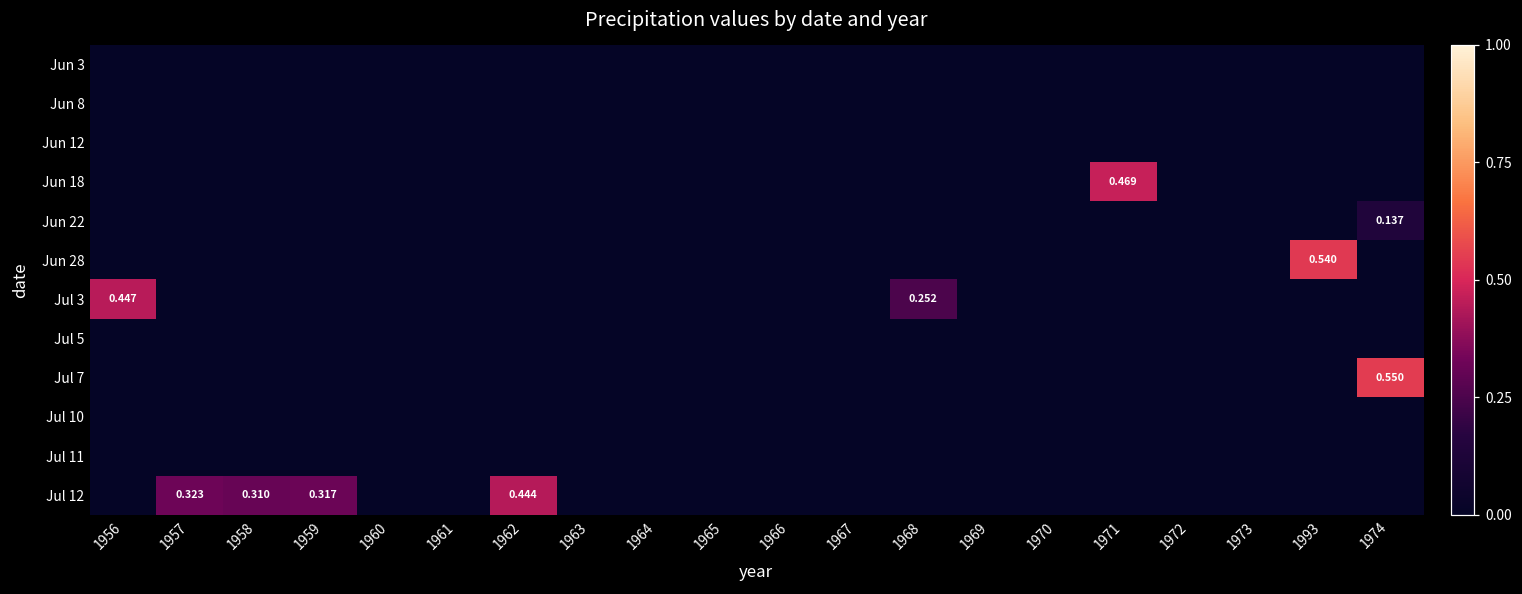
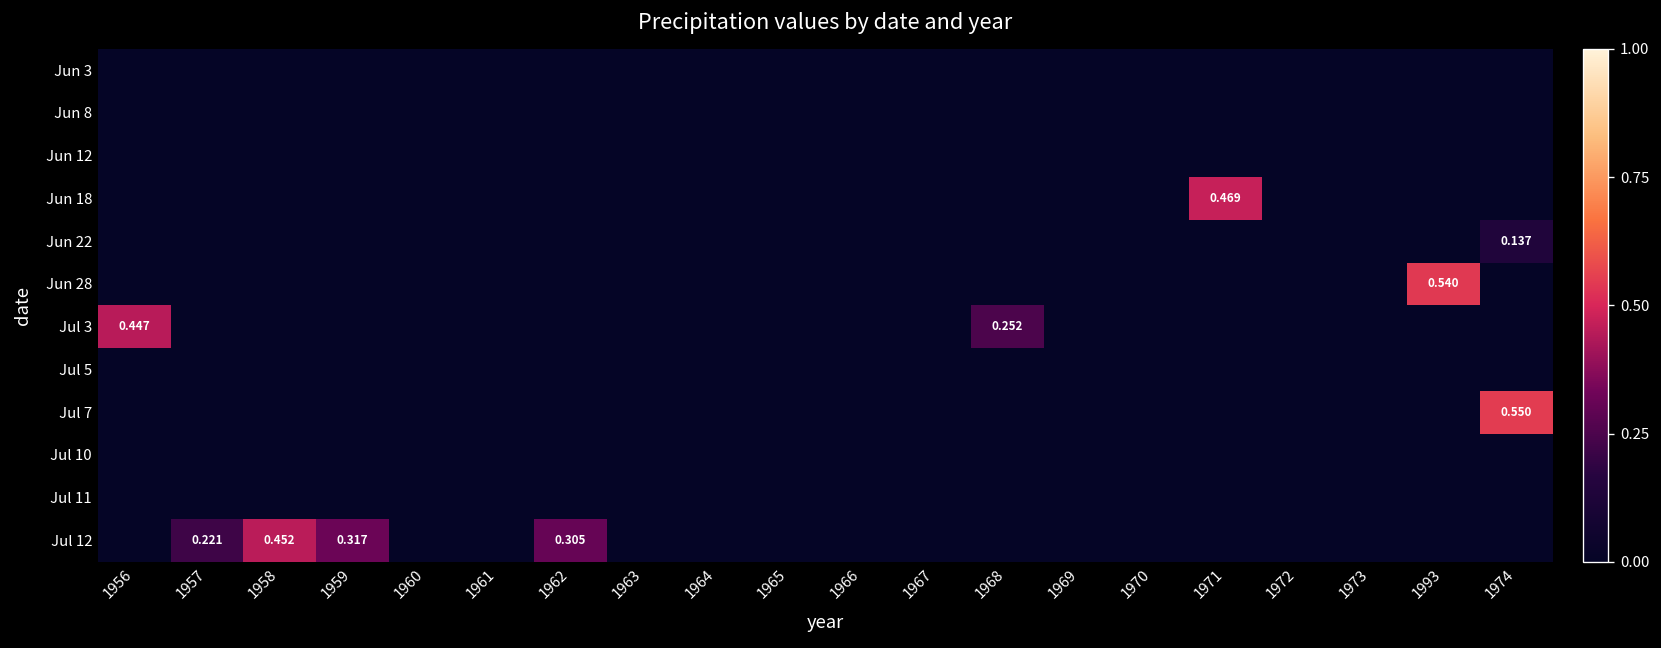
Jul 12, 1957: 0.323 -> 0.221
Jul 12, 1958: 0.310 -> 0.452
Jul 12, 1962: 0.444 -> 0.305
